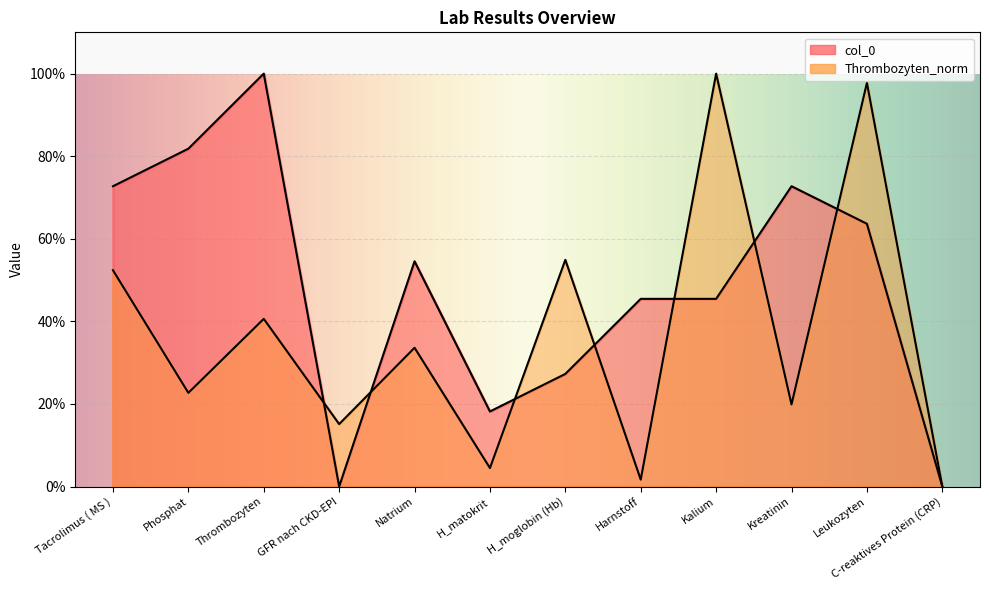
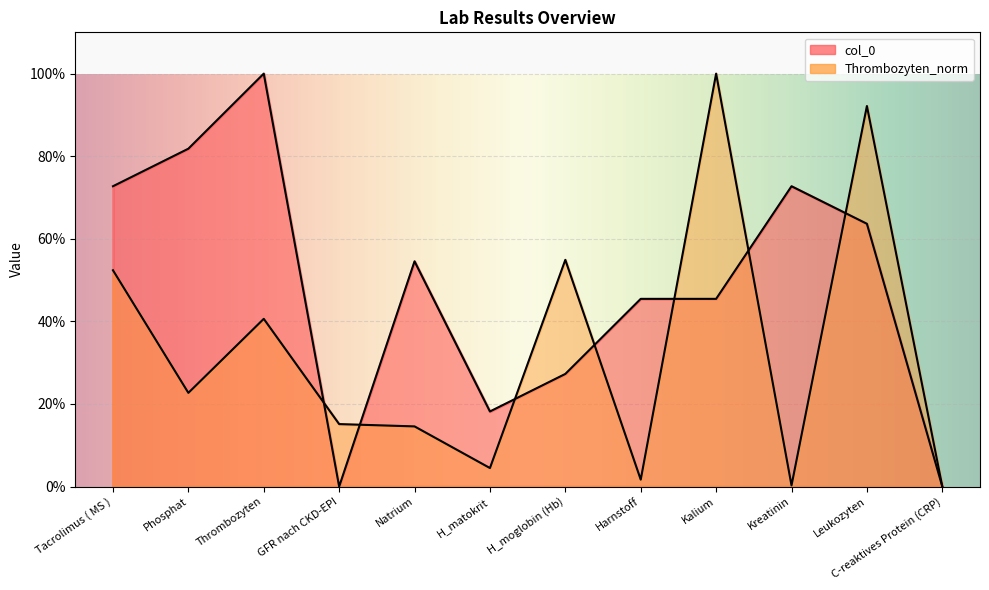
Thrombozyten_norm, Natrium: 34% -> 15%
Thrombozyten_norm, Kreatinin: 20% -> 0%
Thrombozyten_norm, Leukozyten: 98% -> 92%
